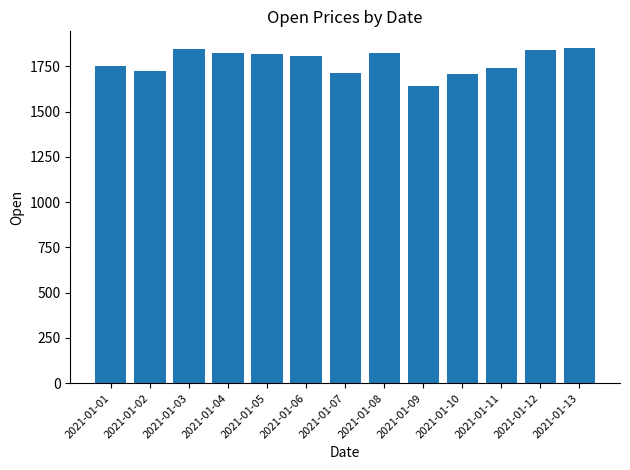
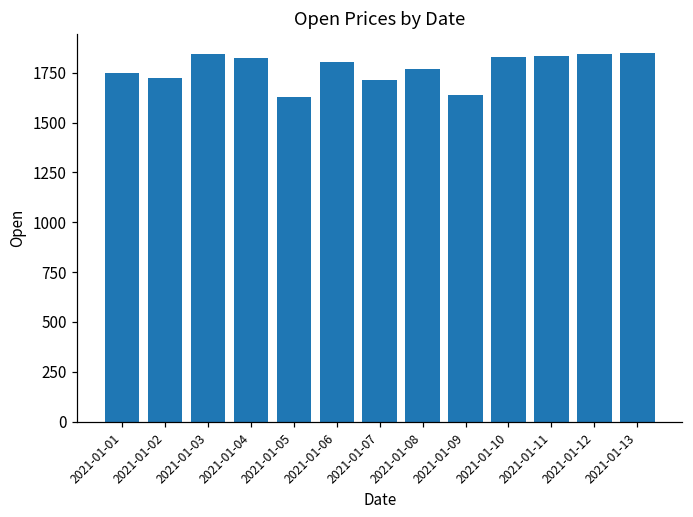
2021-01-05: 1820 -> 1630
2021-01-08: 1820 -> 1770
2021-01-10: 1710 -> 1830
2021-01-11: 1740 -> 1840
